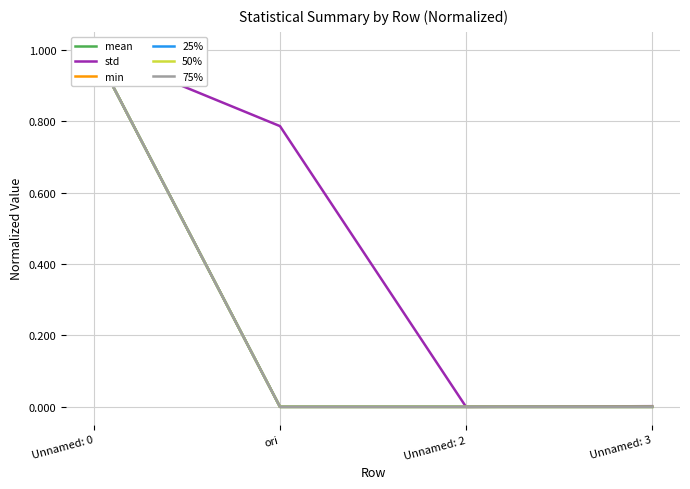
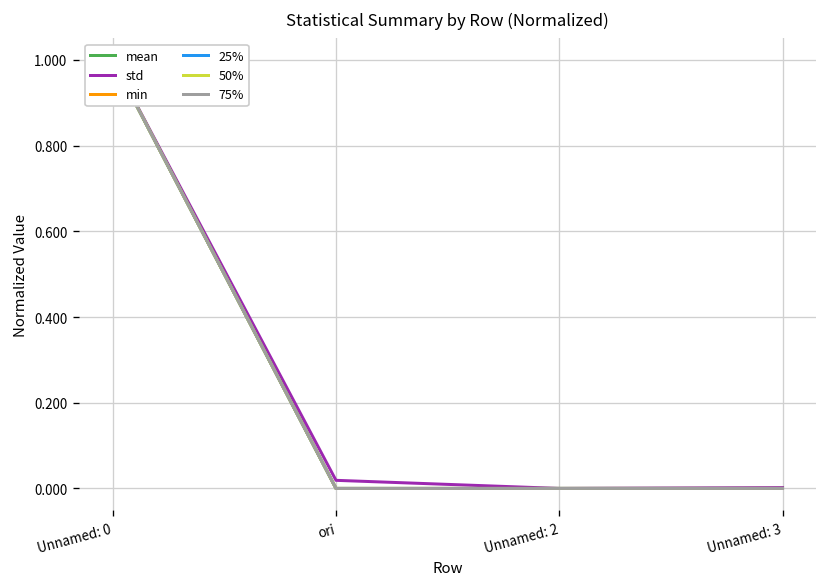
std, ori: 0.79 -> 0.02
